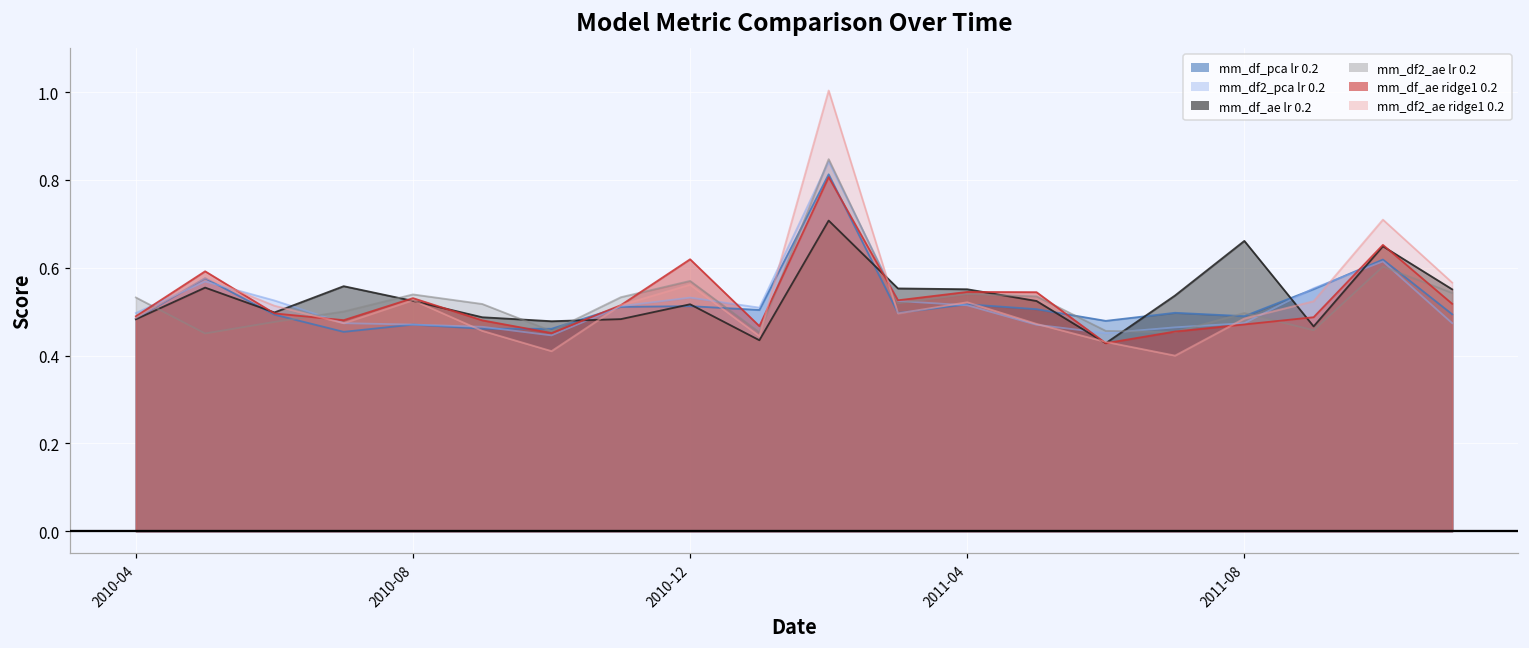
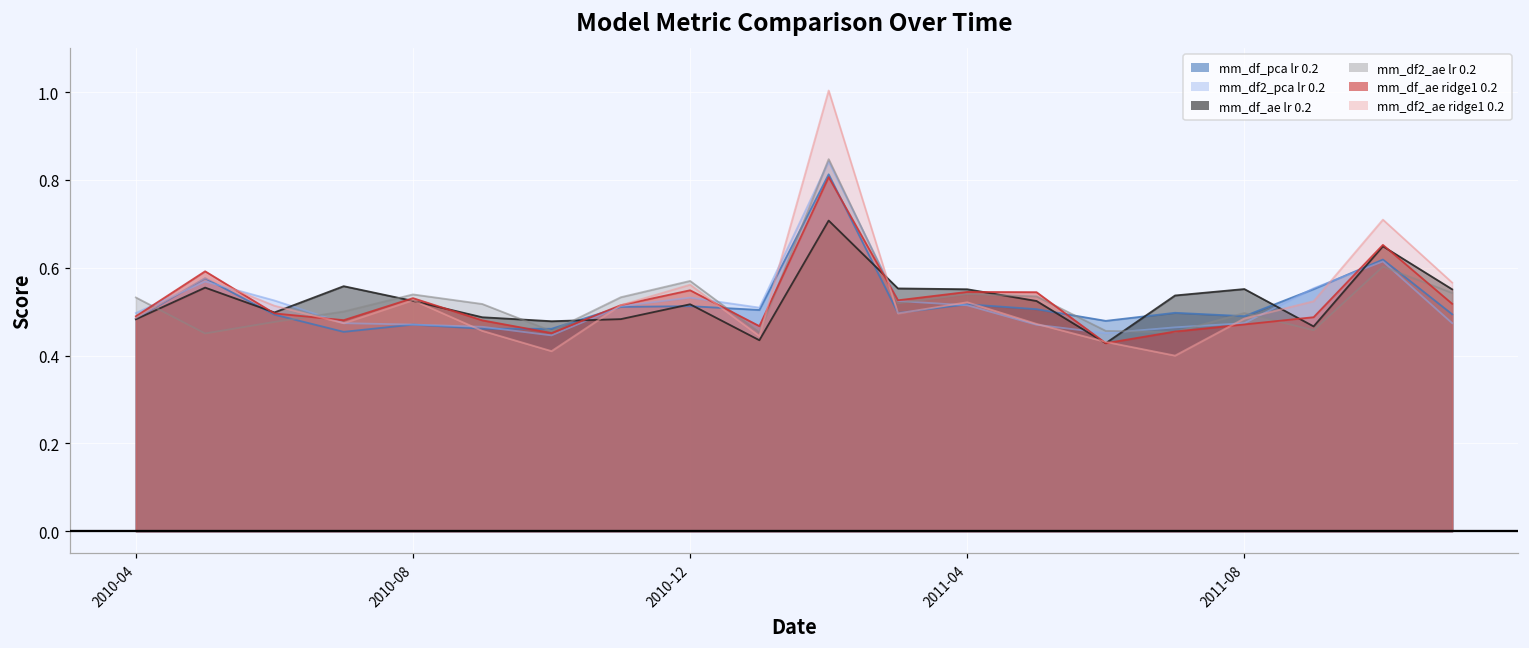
mm_df_ae ridge1 0.2, 2010-12: 0.62 -> 0.55
mm_df_ae lr 0.2, 2011-08: 0.66 -> 0.55
